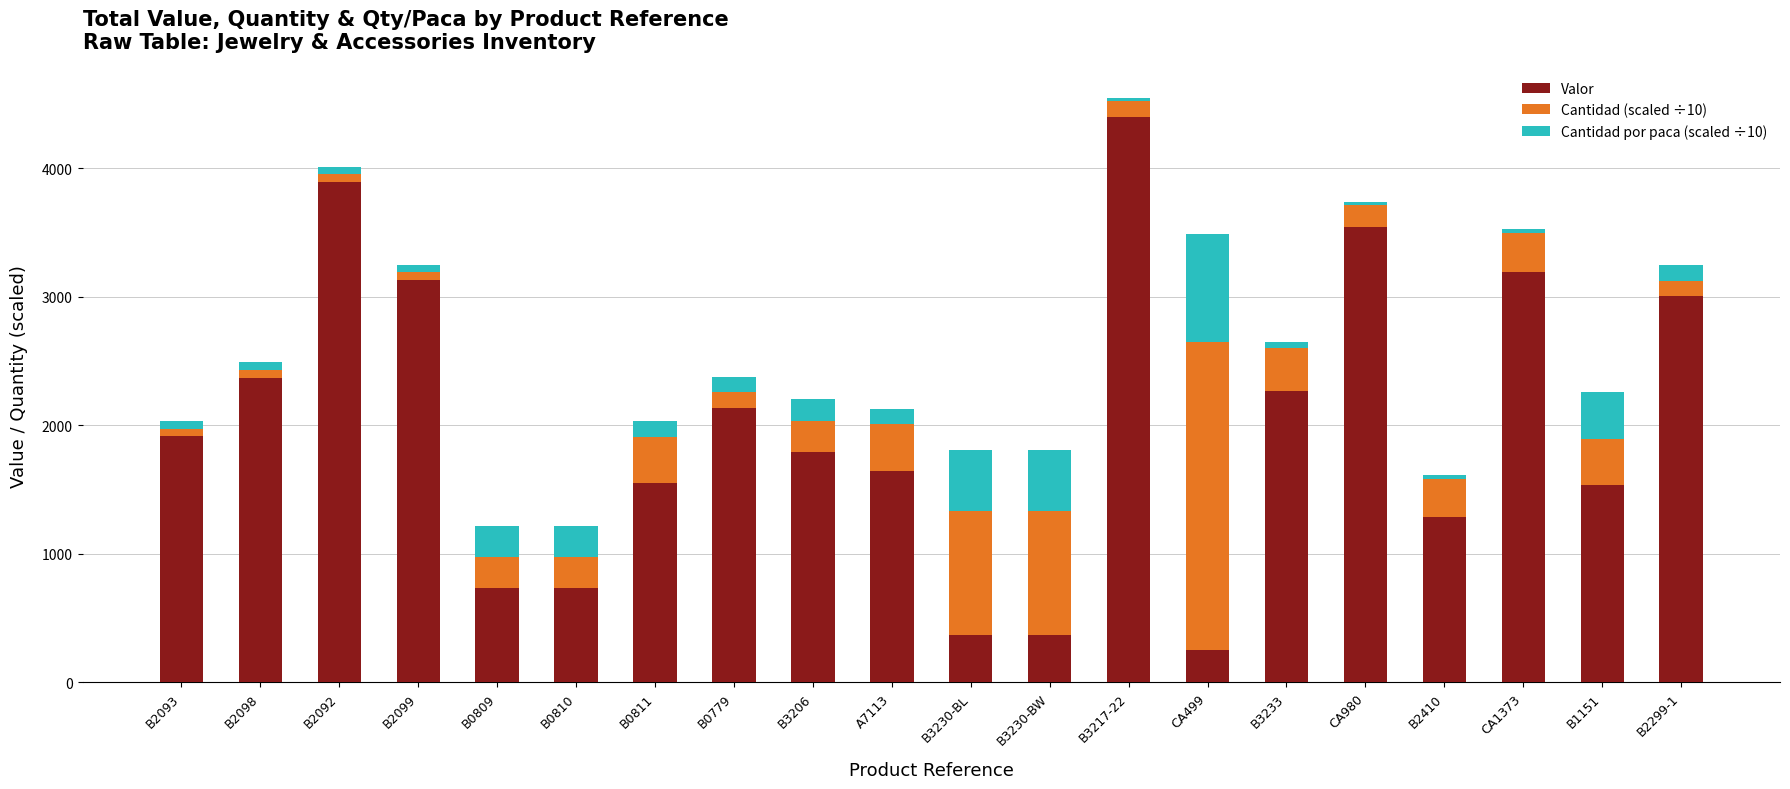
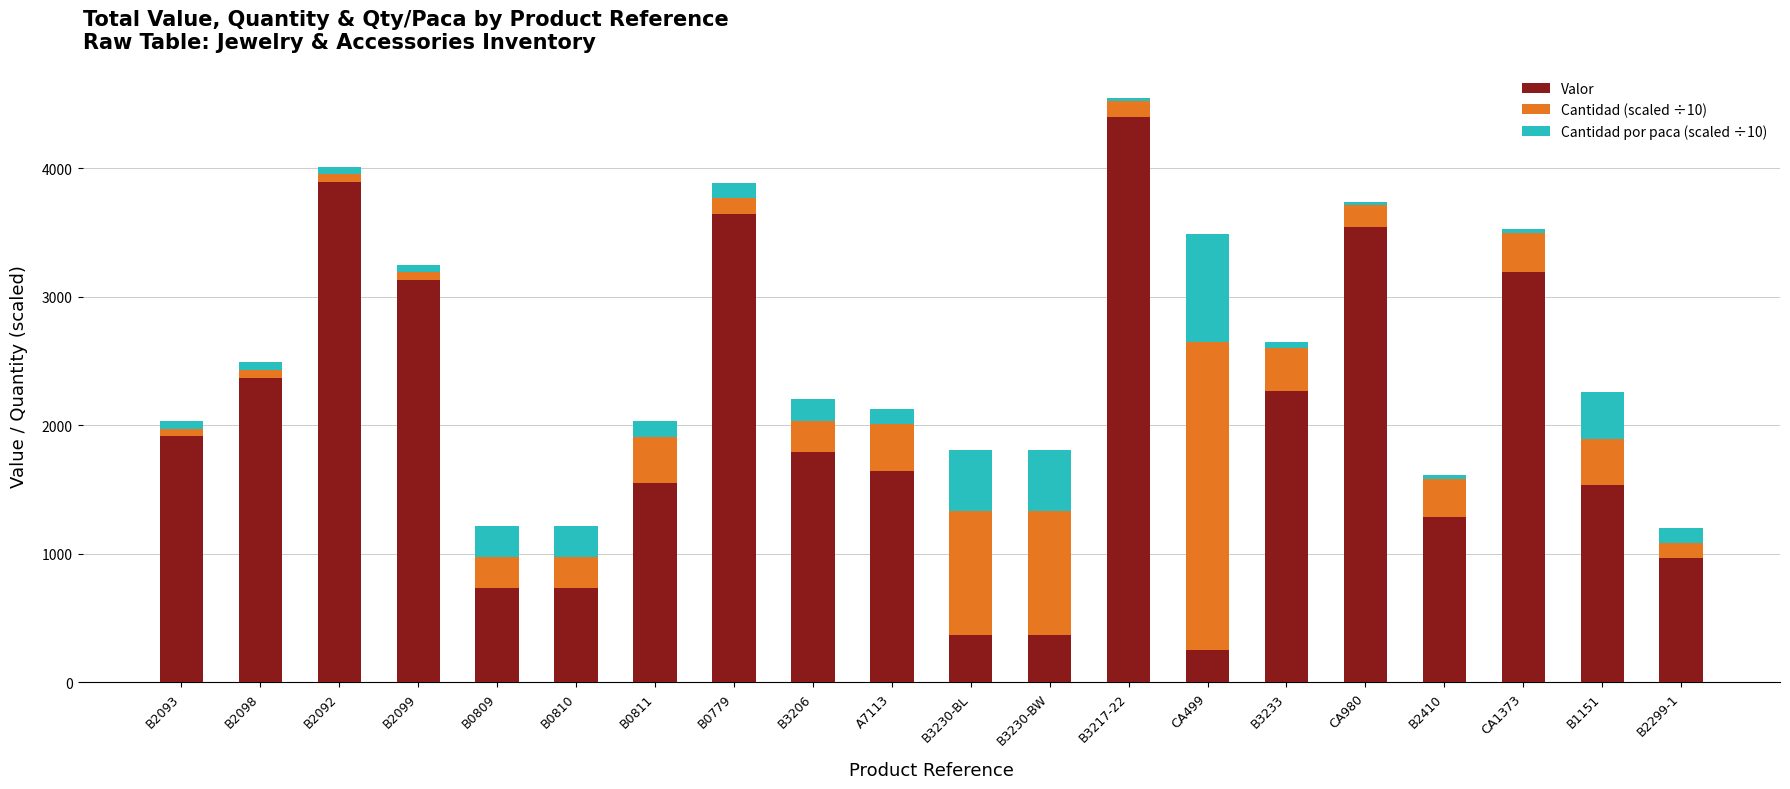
Valor, B0779: 2140 -> 3640
Valor, B2299-1: 3010 -> 960
